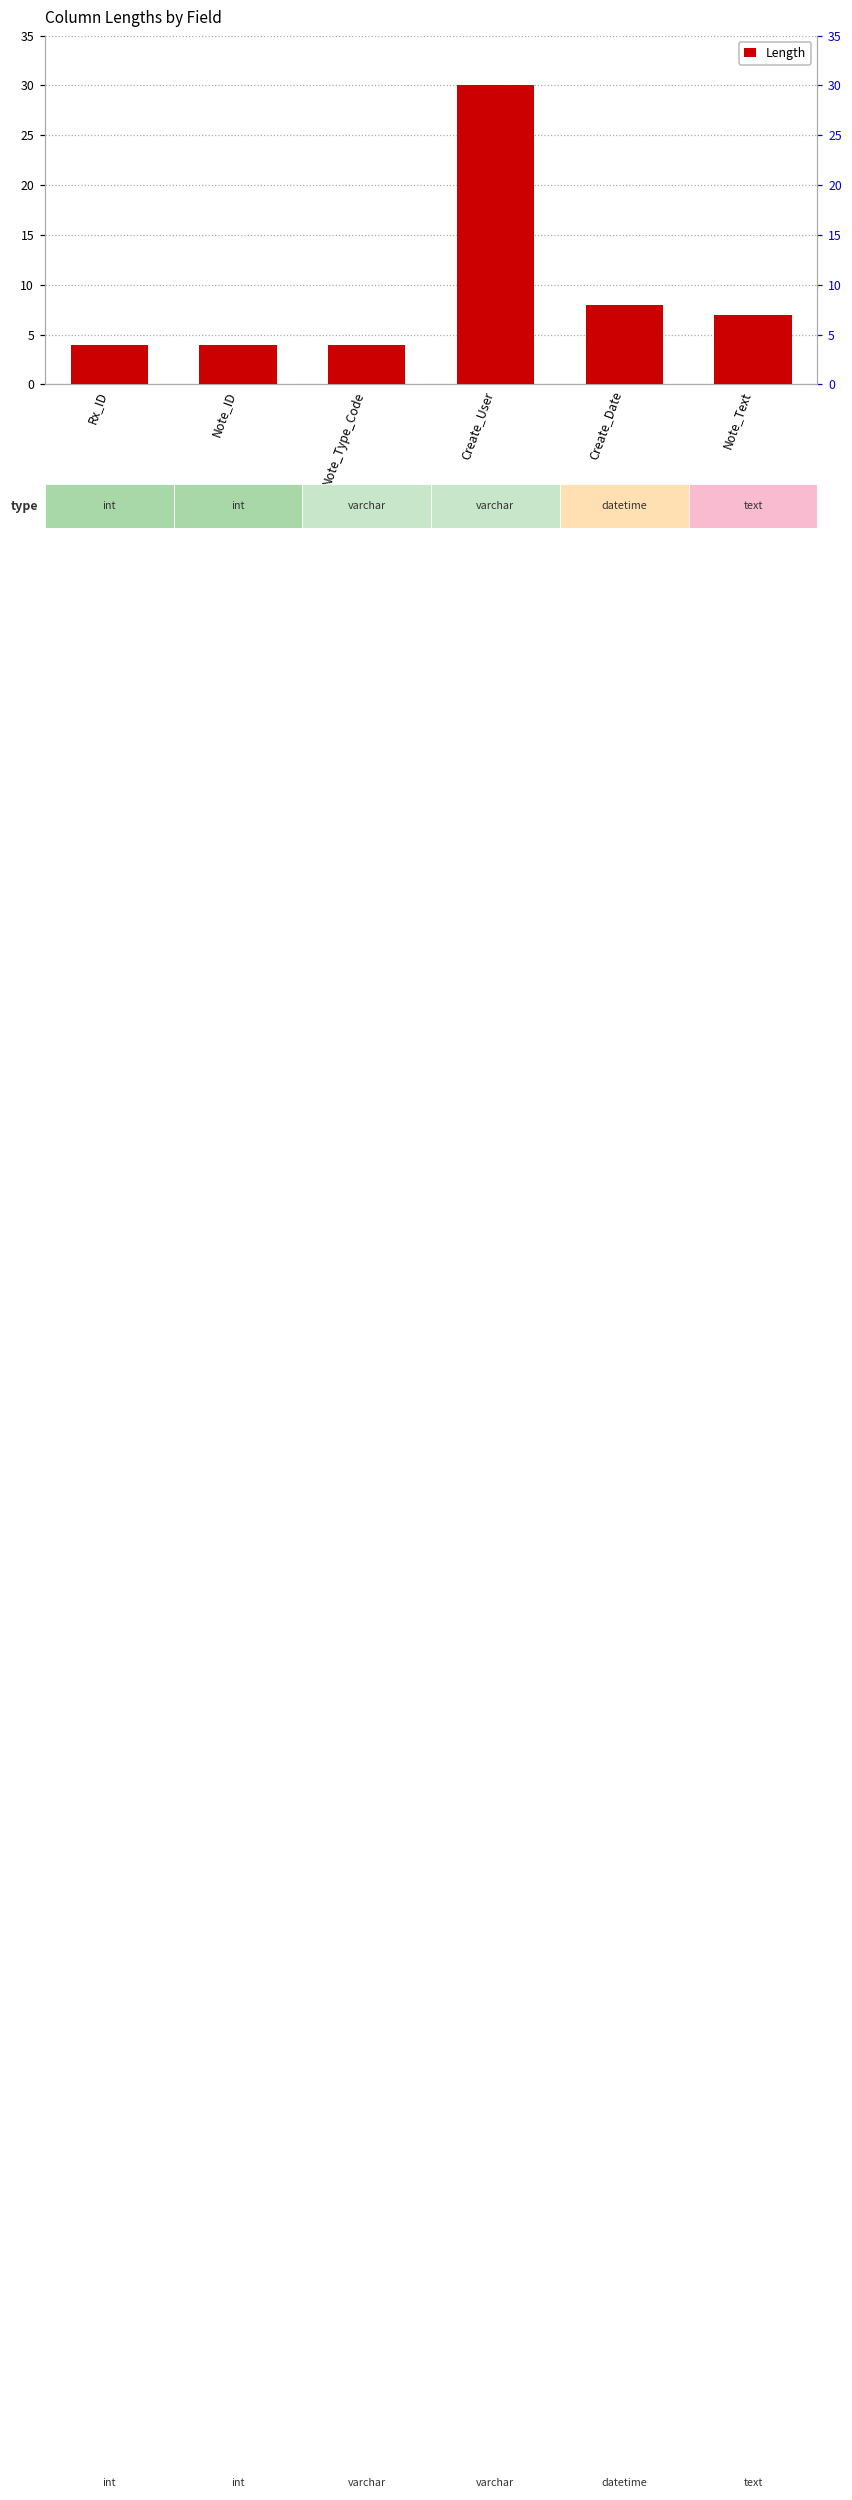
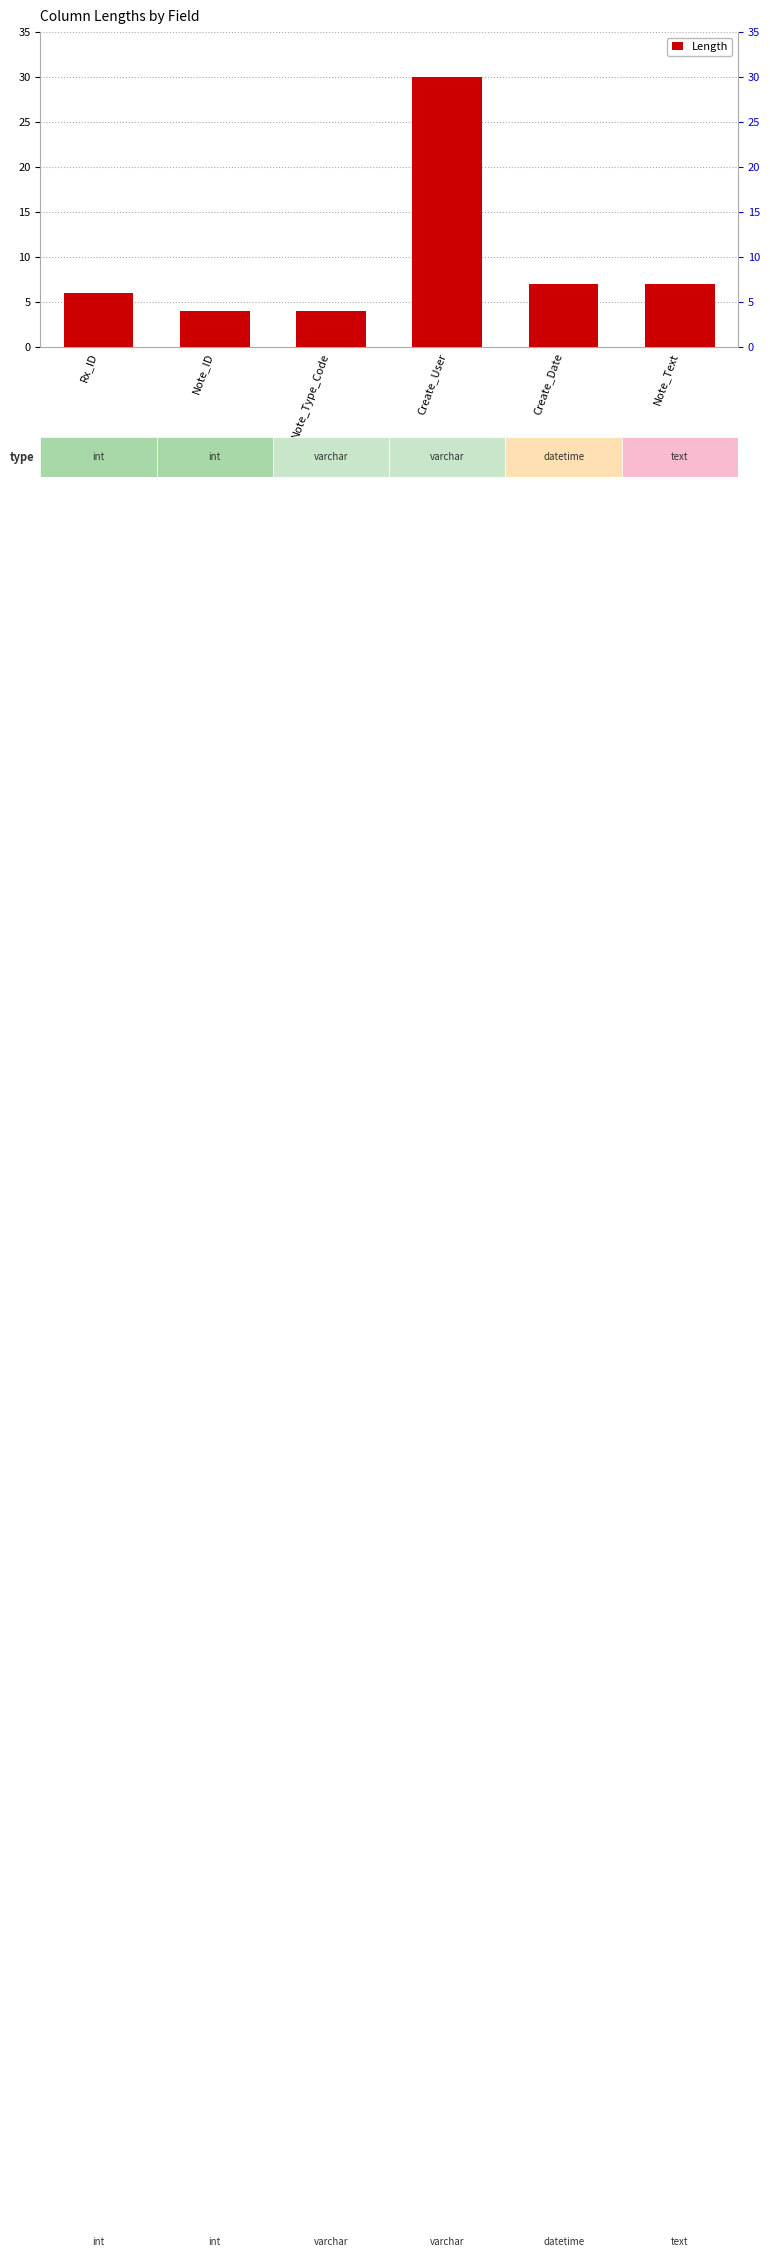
Rx_ID: 4 -> 6
Create_Date: 8 -> 7
